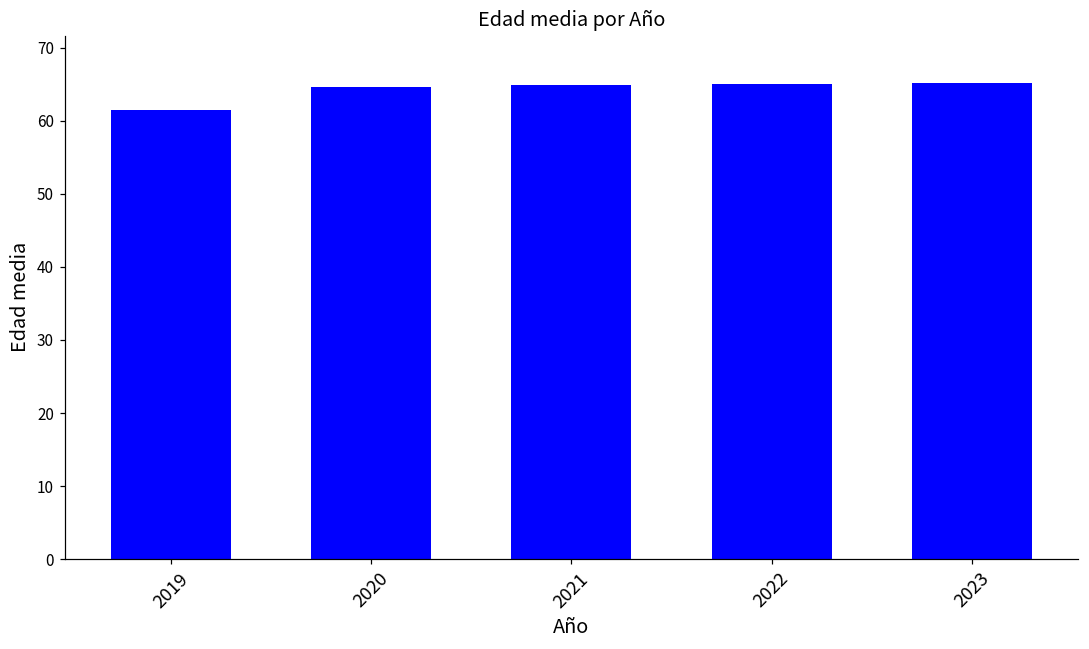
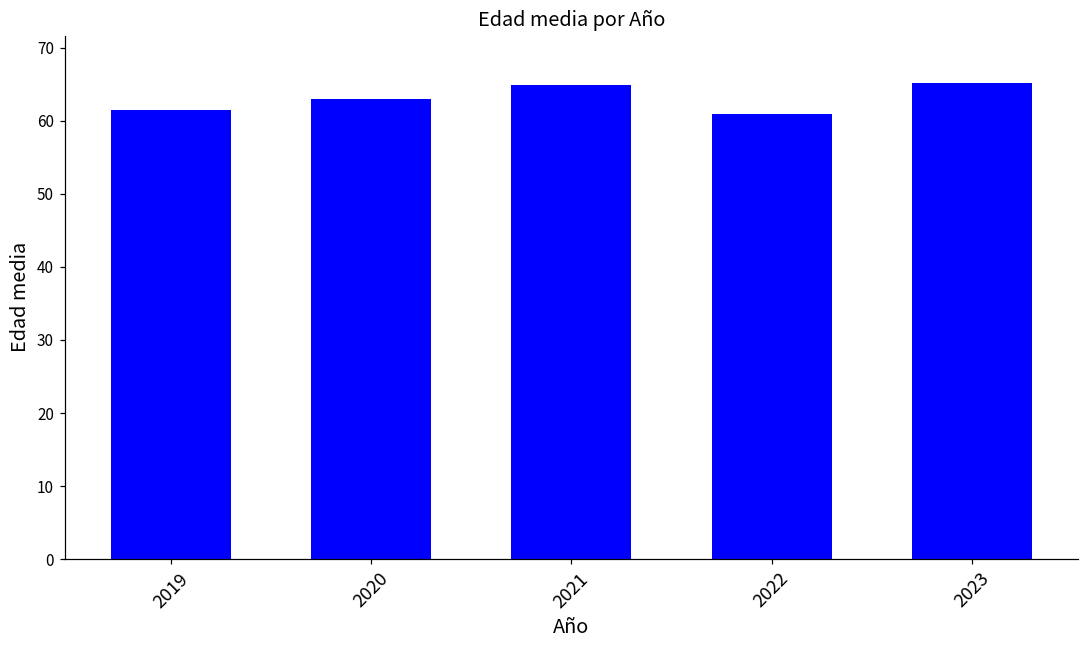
2020: 65 -> 63
2022: 65 -> 61
